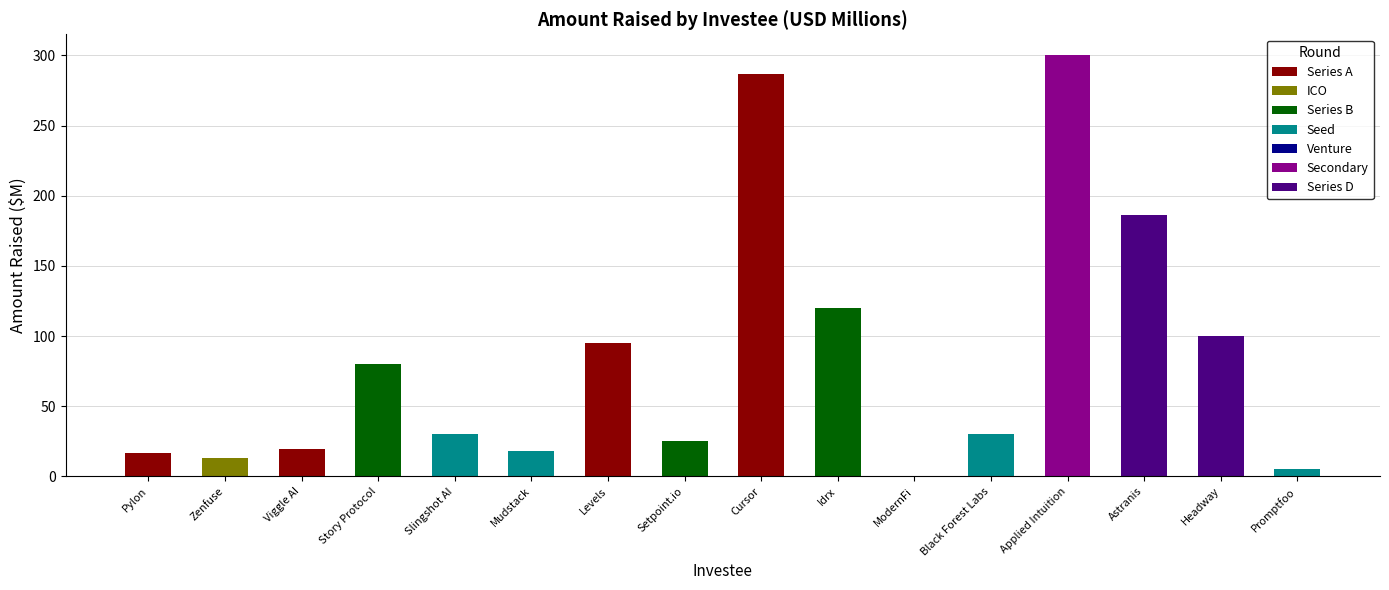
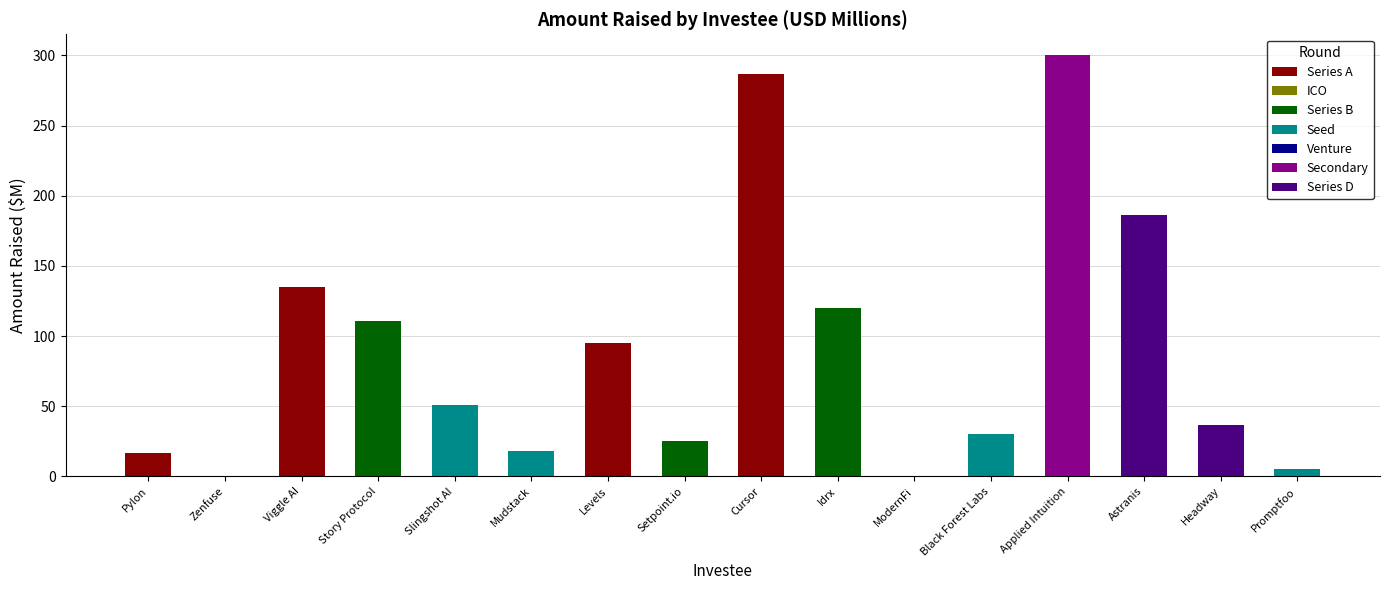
Zenfuse: 13 -> 1
Viggle AI: 19 -> 135
Story Protocol: 80 -> 111
Slingshot AI: 30 -> 51
Headway: 100 -> 37
